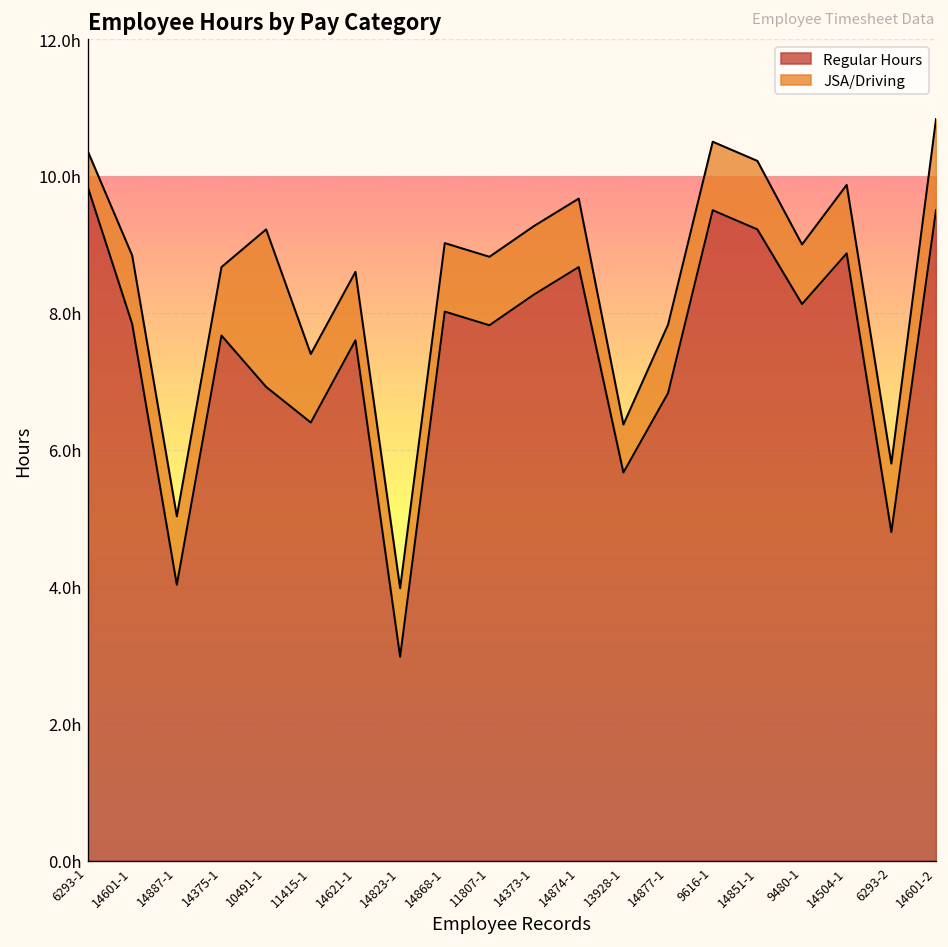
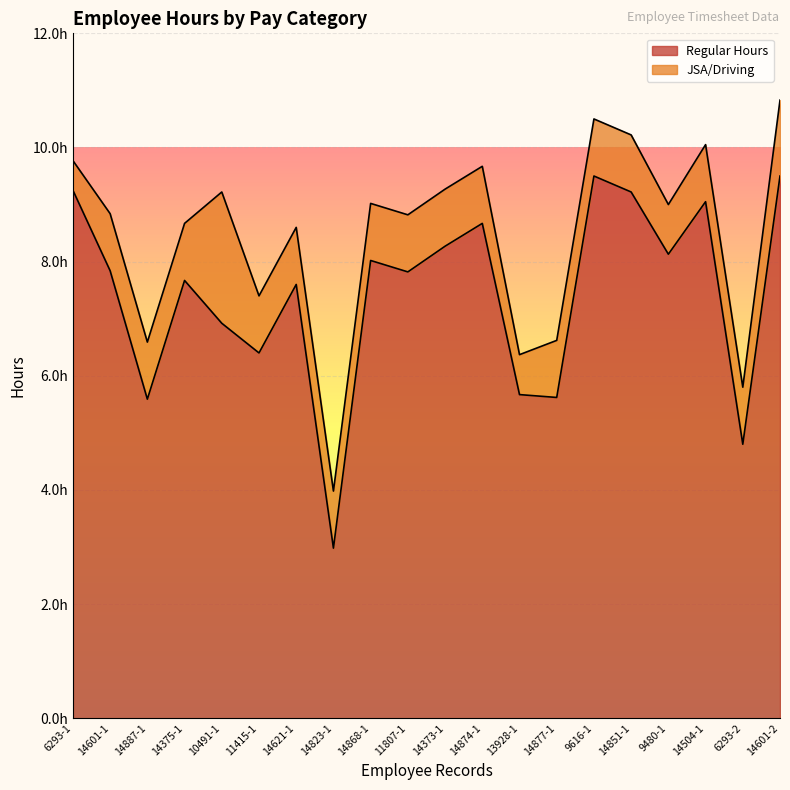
Regular Hours, 6293-1: 9.9h -> 9.3h
Regular Hours, 14887-1: 4.0h -> 5.6h
Regular Hours, 14877-1: 6.8h -> 5.6h
Regular Hours, 14504-1: 8.9h -> 9.1h
